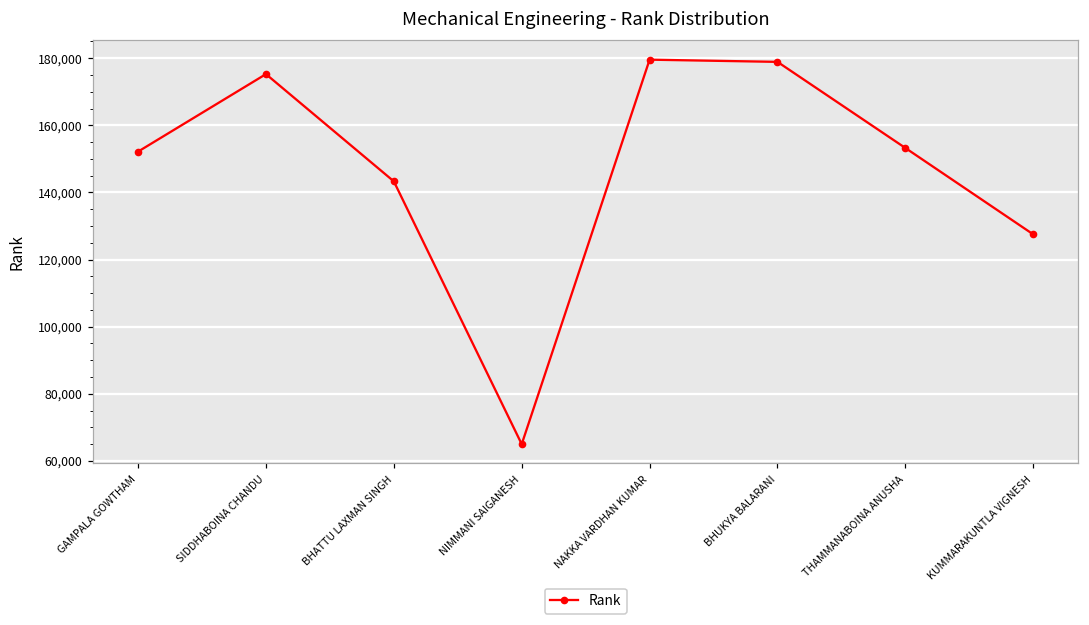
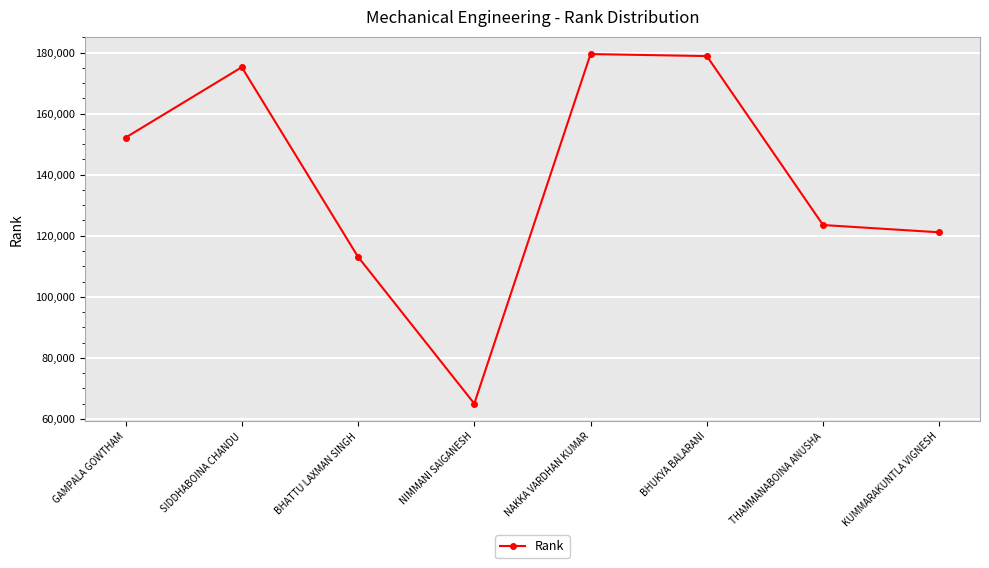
BHATTU LAXMAN SINGH: 143,000 -> 113,000
THAMMANABOINA ANUSHA: 153,000 -> 124,000
KUMMARAKUNTLA VIGNESH: 127,000 -> 121,000
